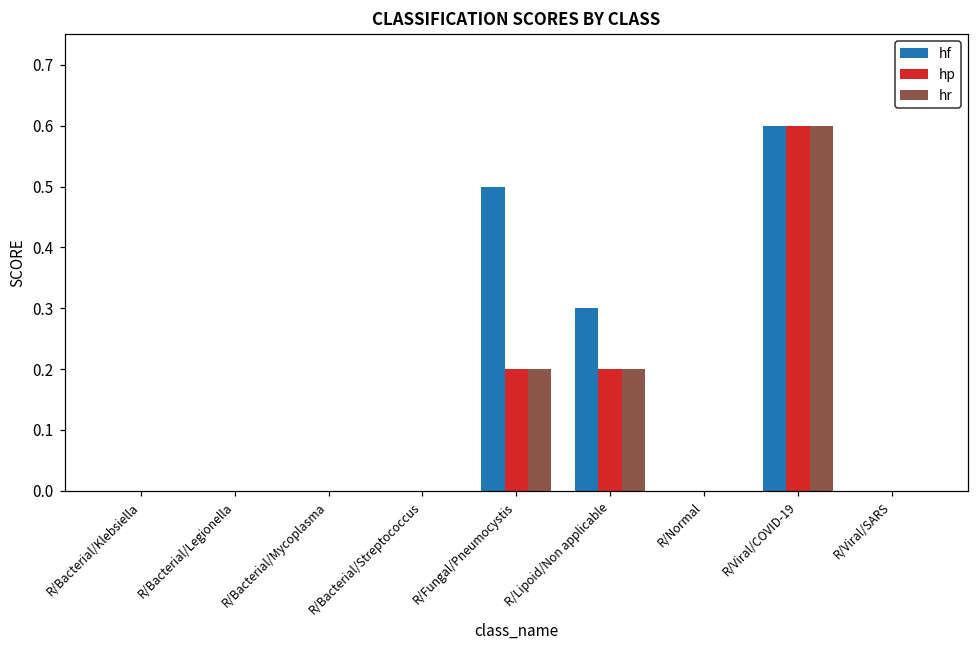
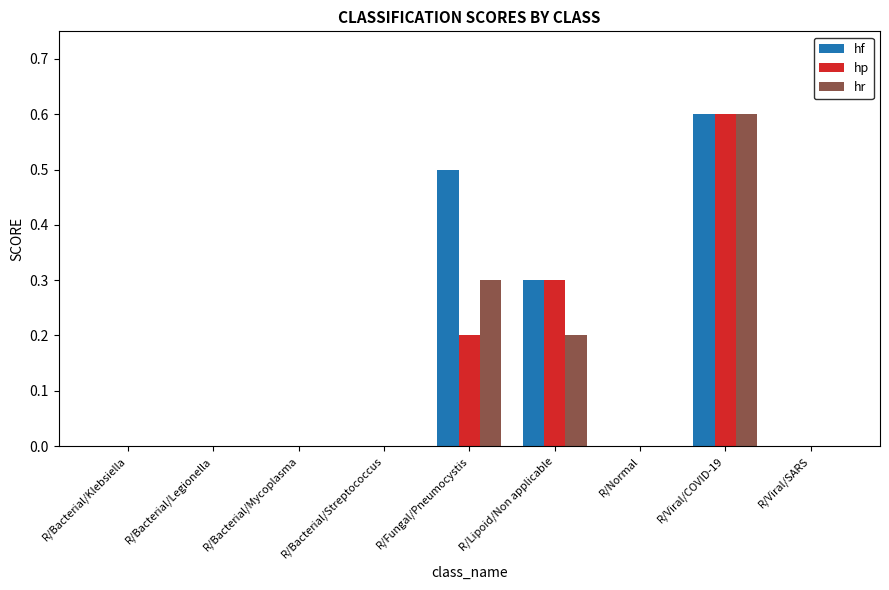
hr, R/Fungal/Pneumocystis: 0.2 -> 0.3
hp, R/Lipoid/Non applicable: 0.2 -> 0.3
